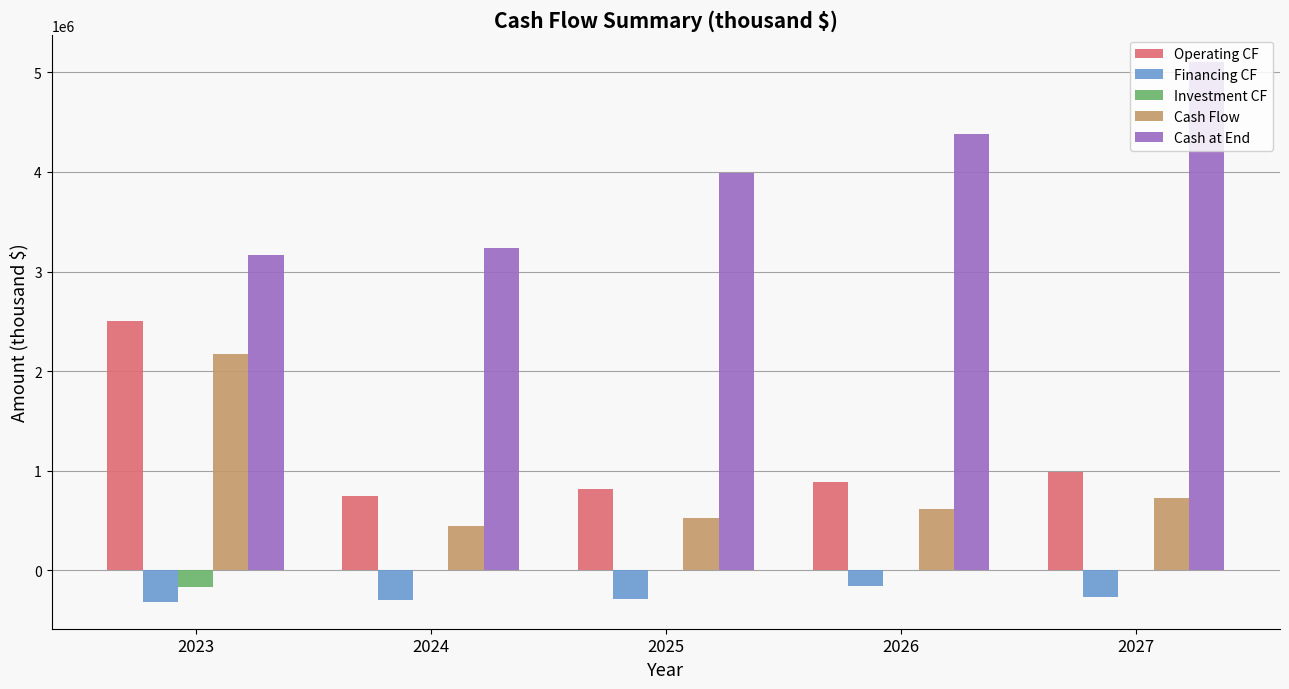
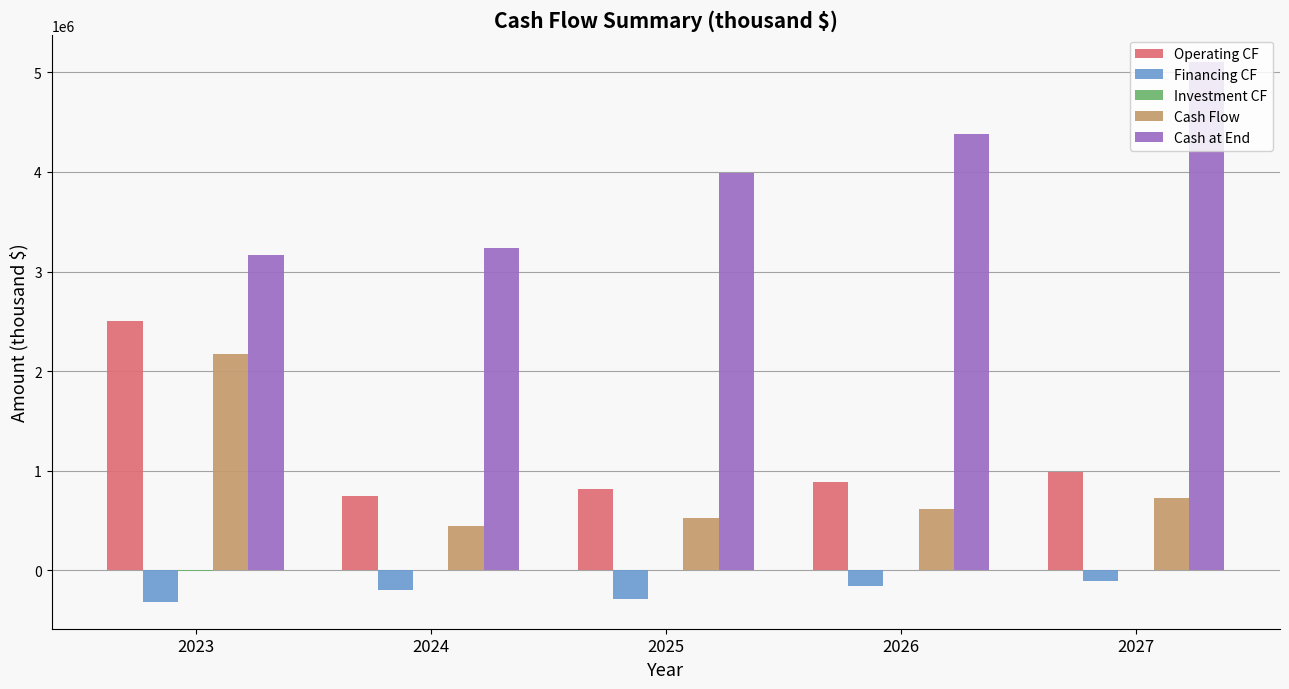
Investment CF, 2023: -200000 -> 0
Financing CF, 2024: -300000 -> -200000
Financing CF, 2027: -300000 -> -100000
